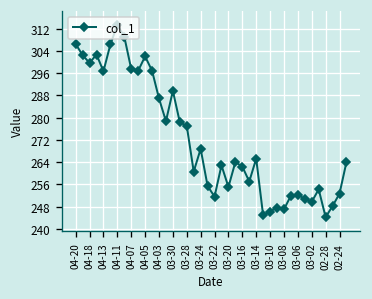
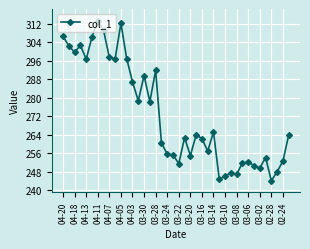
04-05: 302 -> 312
03-28: 277 -> 292
03-24: 269 -> 256
